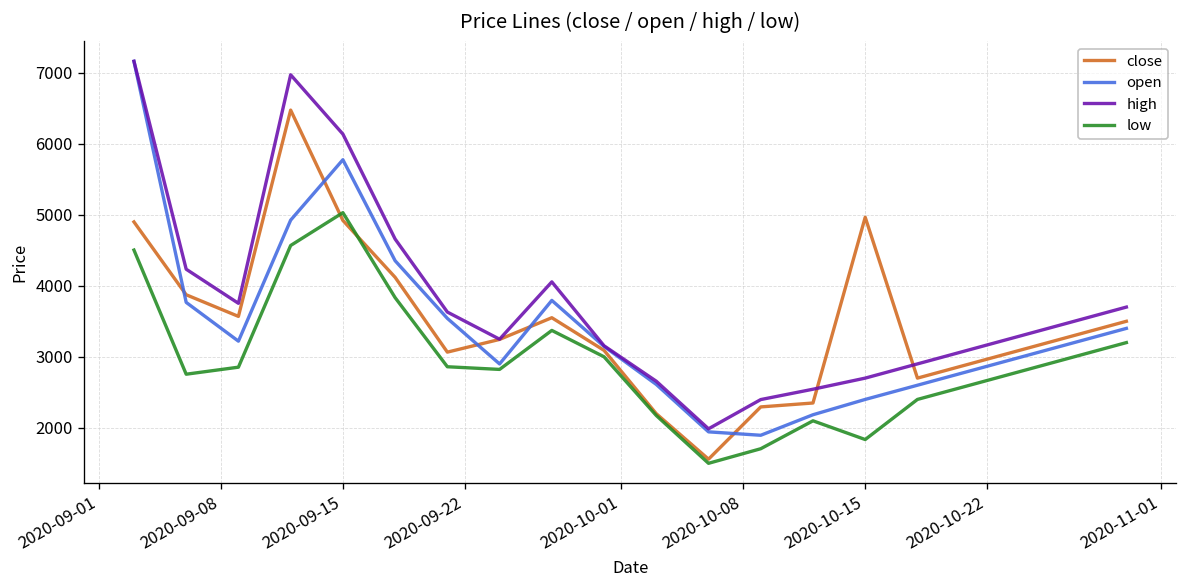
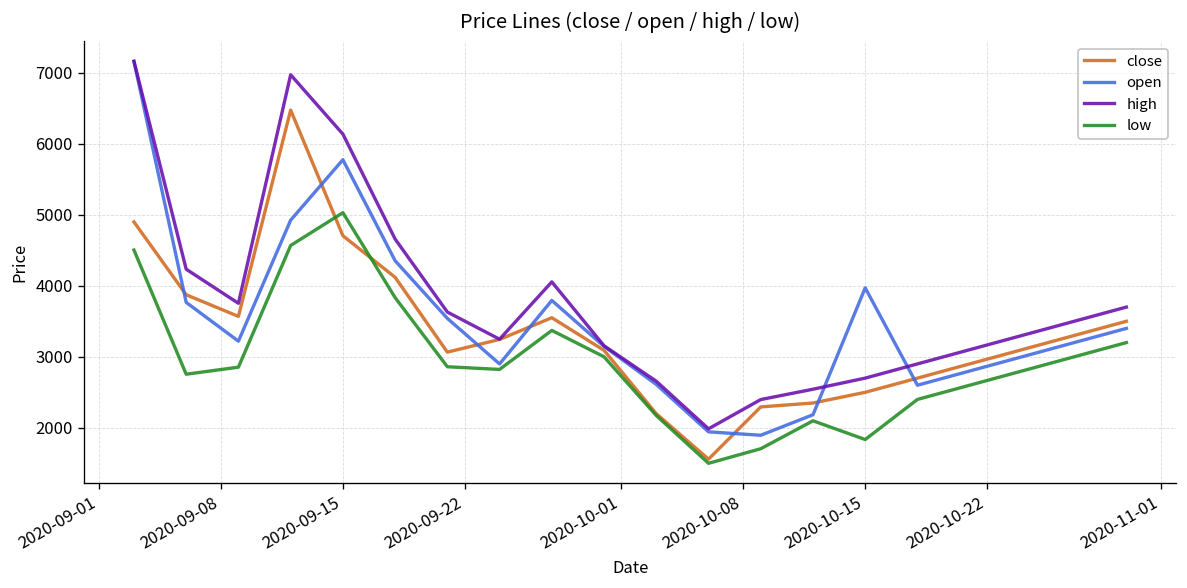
close, 2020-09-15: 4900 -> 4700
close, 2020-10-15: 5000 -> 2500
open, 2020-10-15: 2400 -> 4000
